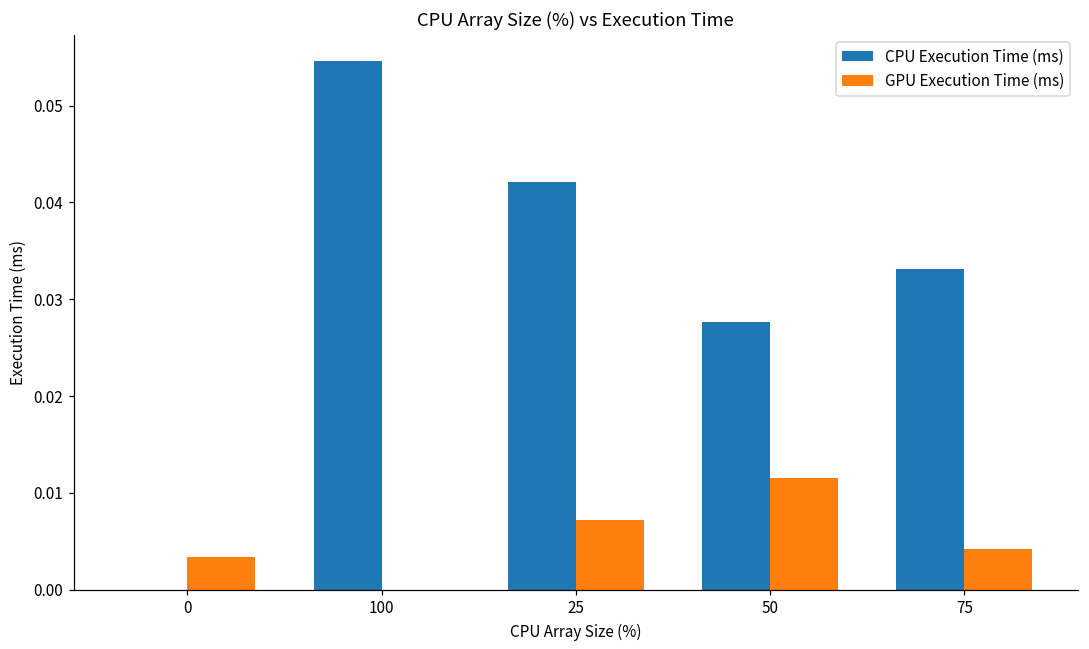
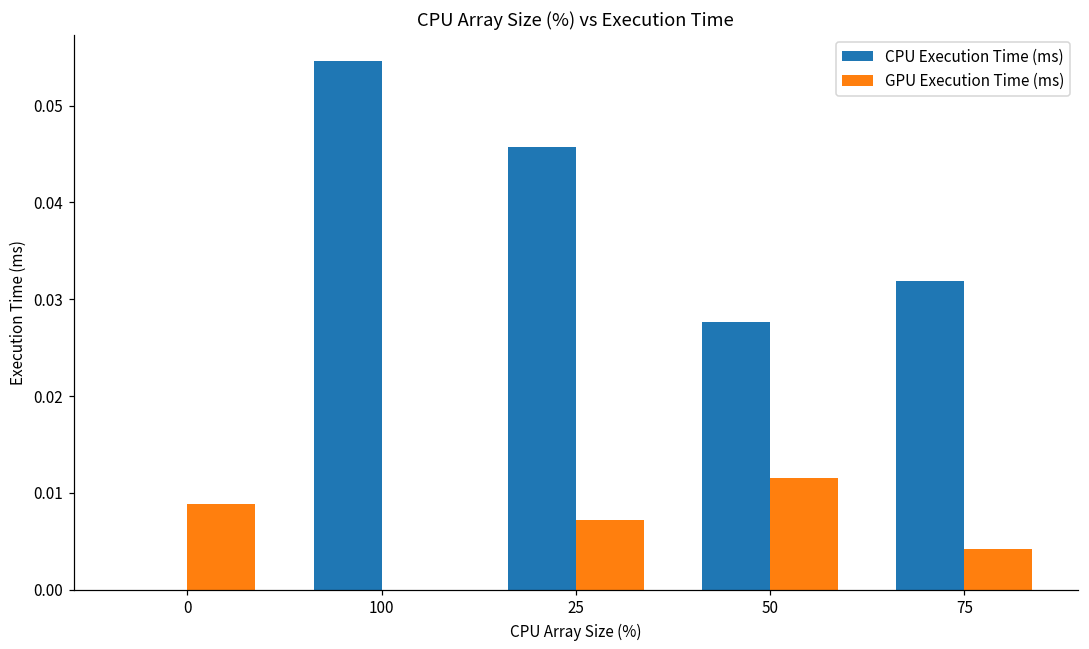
GPU Execution Time (ms), 0: 0.003 -> 0.009
CPU Execution Time (ms), 25: 0.042 -> 0.046
CPU Execution Time (ms), 75: 0.033 -> 0.032
